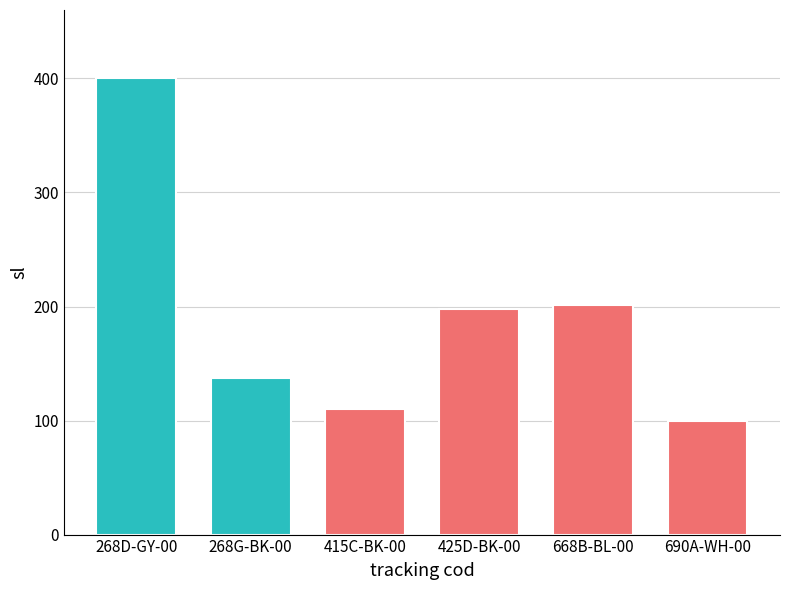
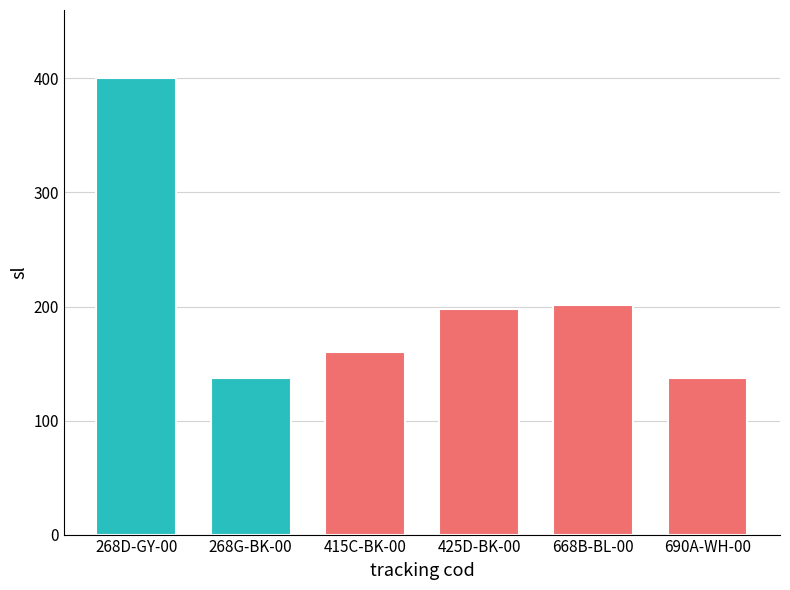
415C-BK-00: 110 -> 160
690A-WH-00: 100 -> 137
